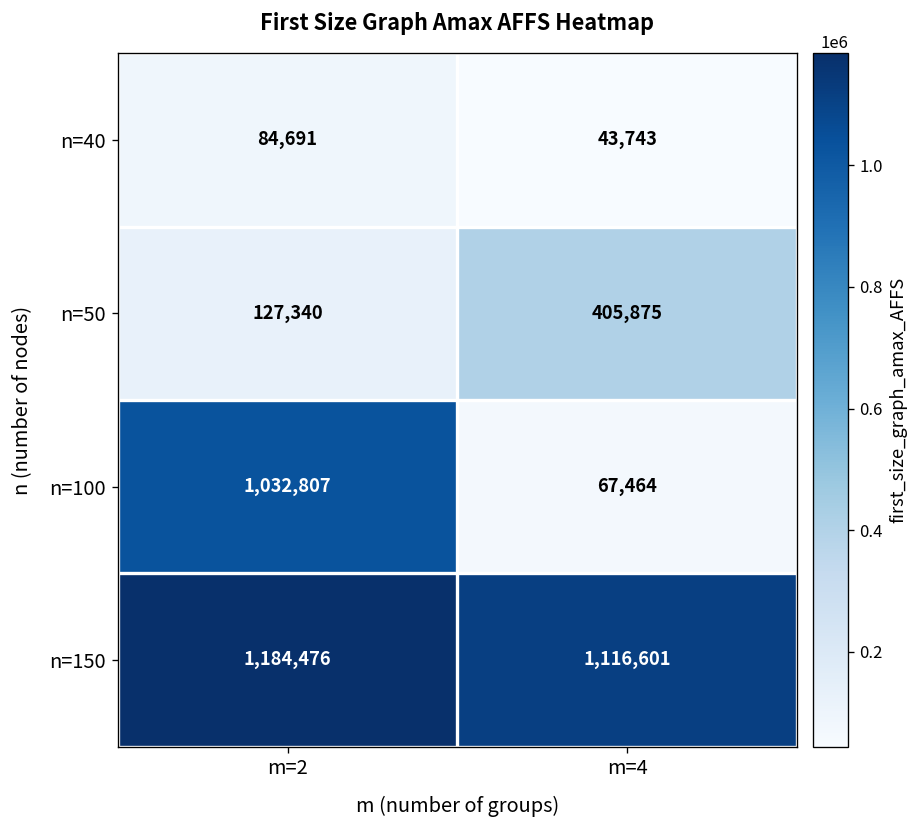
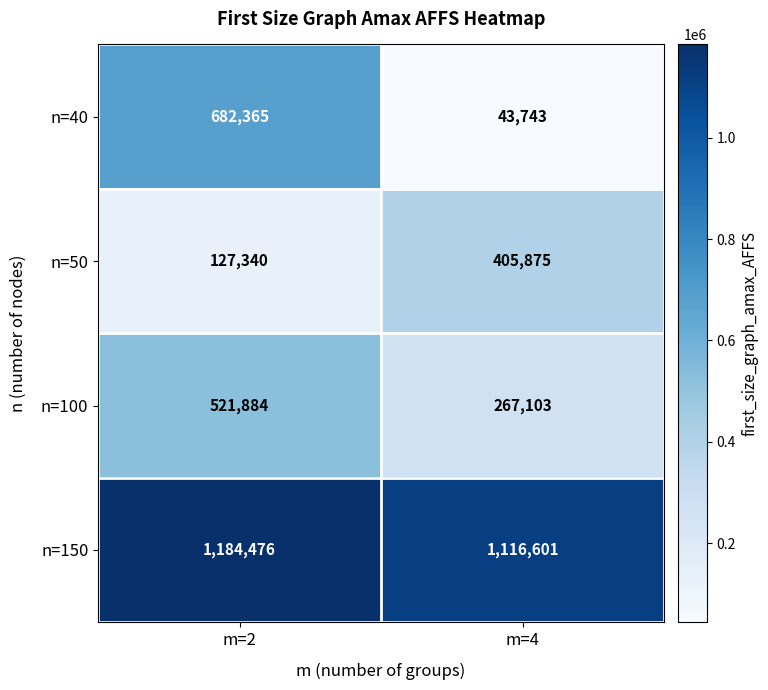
n=40, m=2: 84,691 -> 682,365
n=100, m=2: 1,032,807 -> 521,884
n=100, m=4: 67,464 -> 267,103
